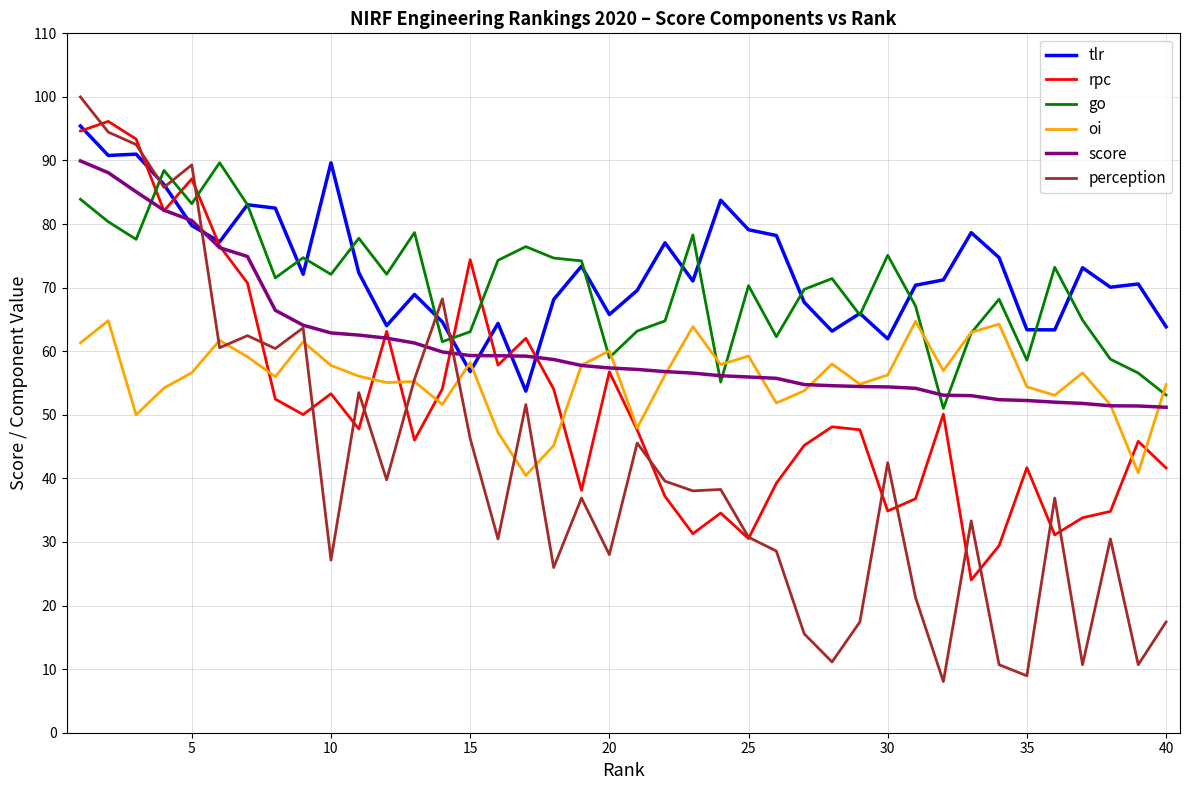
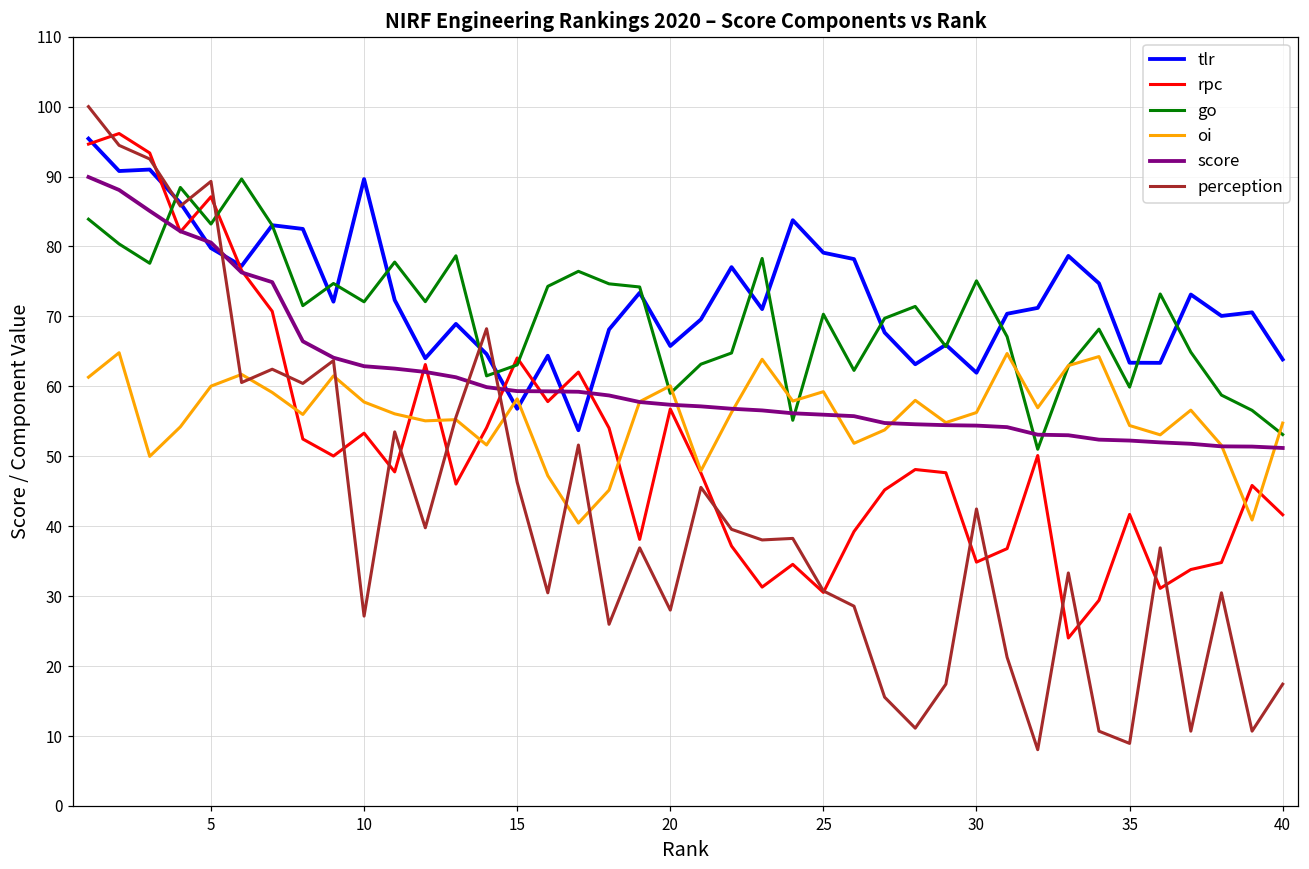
oi, 5: 57 -> 60
rpc, 15: 74 -> 64
go, 35: 59 -> 60
